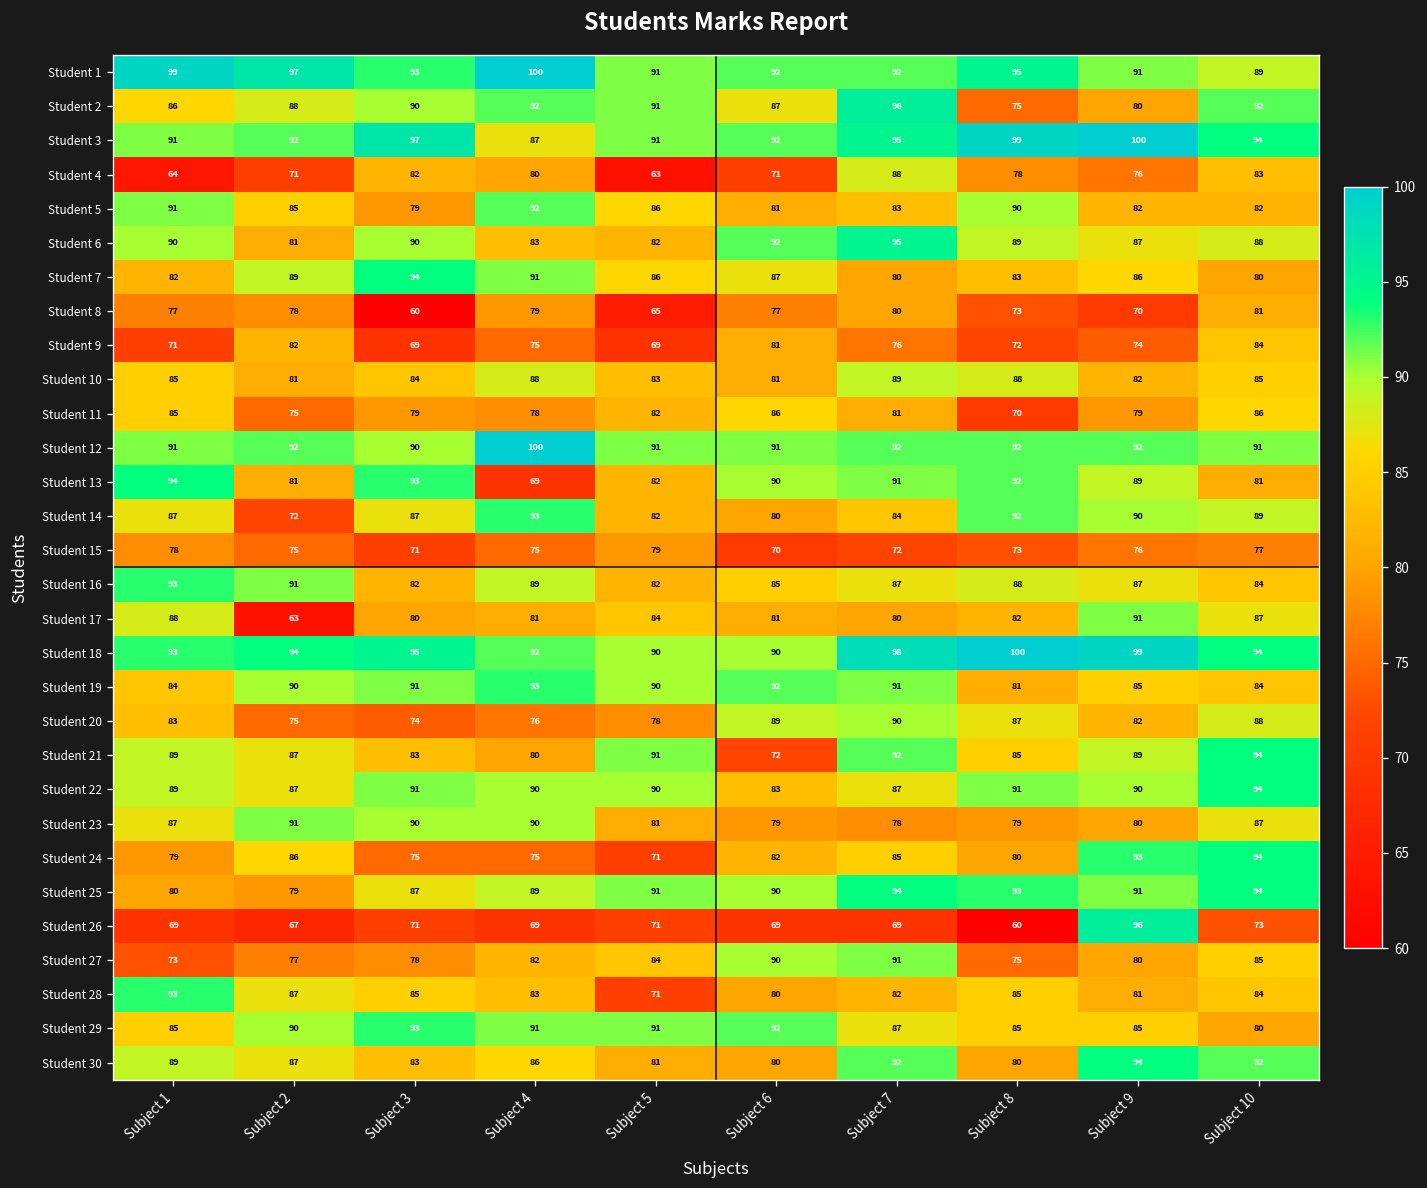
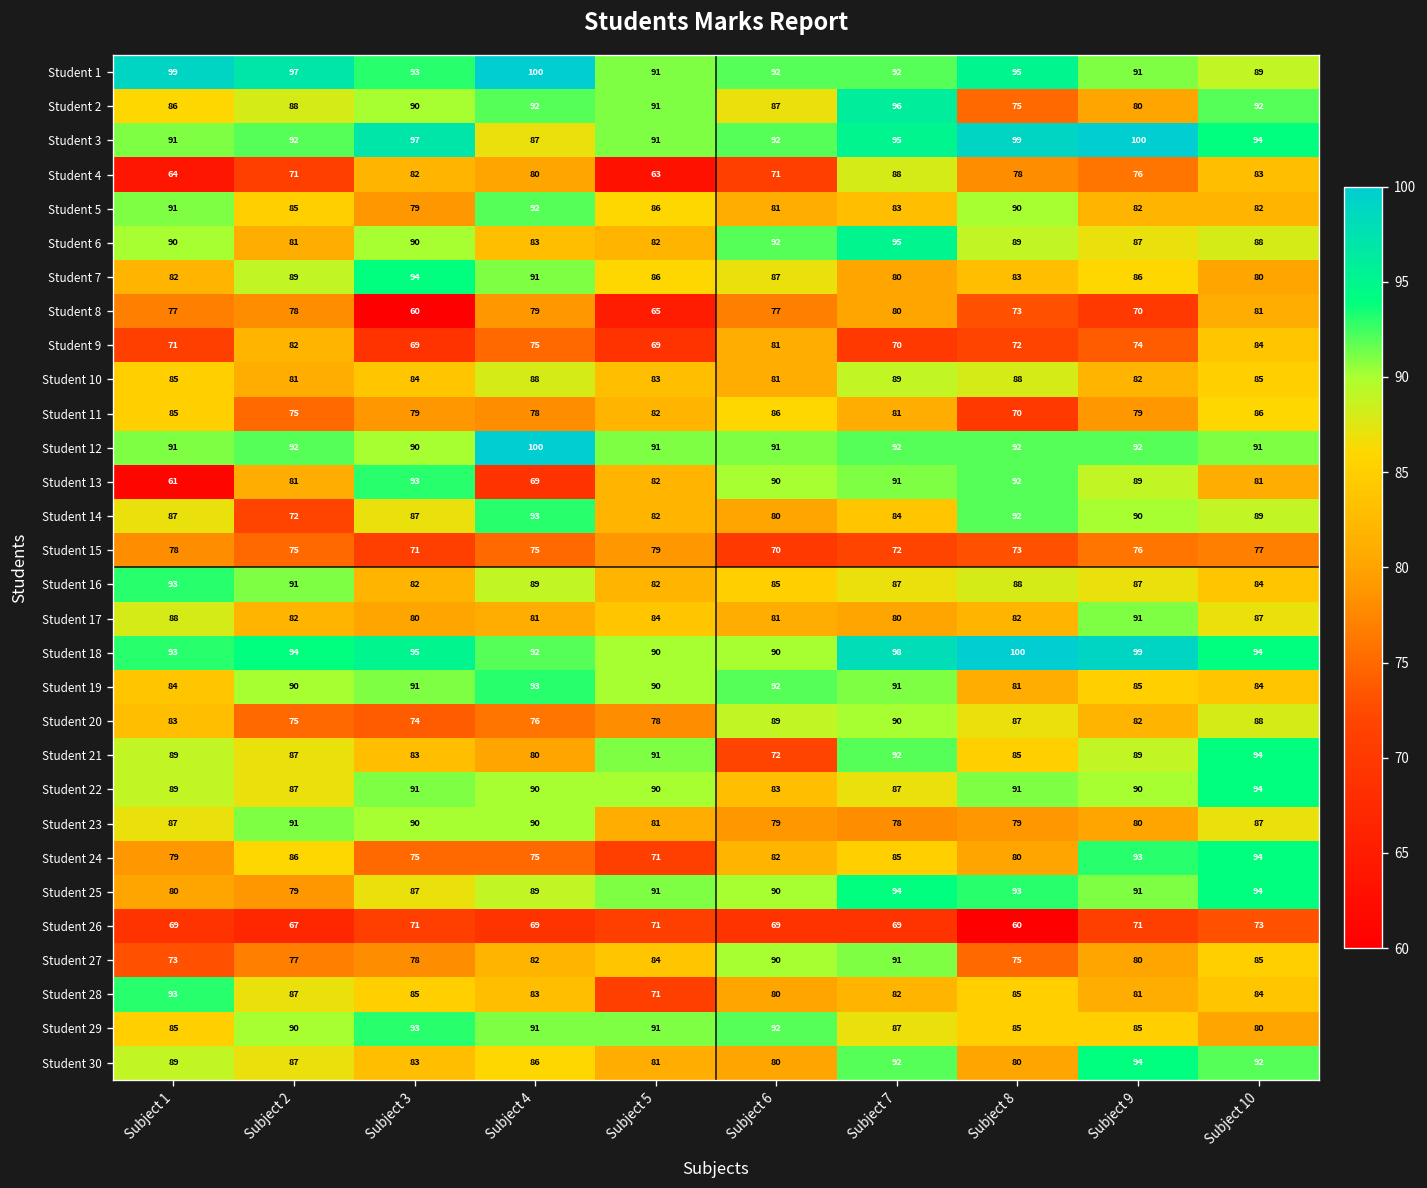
Student 9, Subject 7: 76 -> 70
Student 13, Subject 1: 94 -> 61
Student 17, Subject 2: 63 -> 82
Student 26, Subject 9: 96 -> 71
